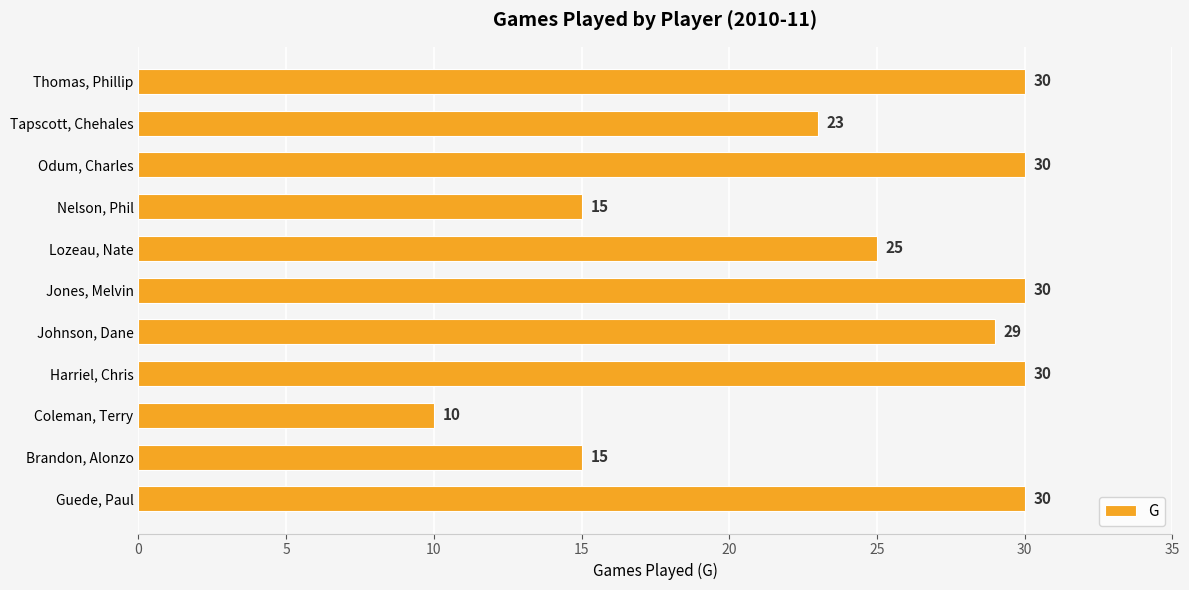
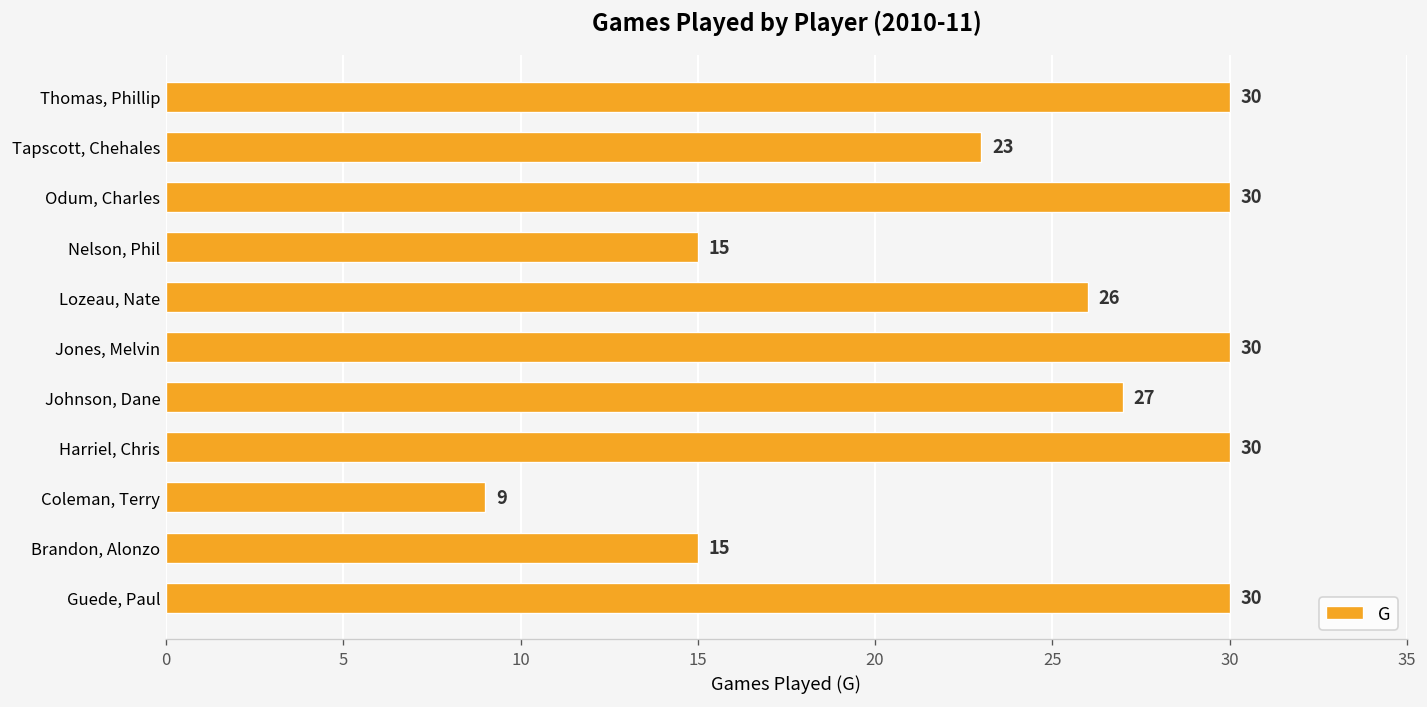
Lozeau, Nate: 25 -> 26
Johnson, Dane: 29 -> 27
Coleman, Terry: 10 -> 9
